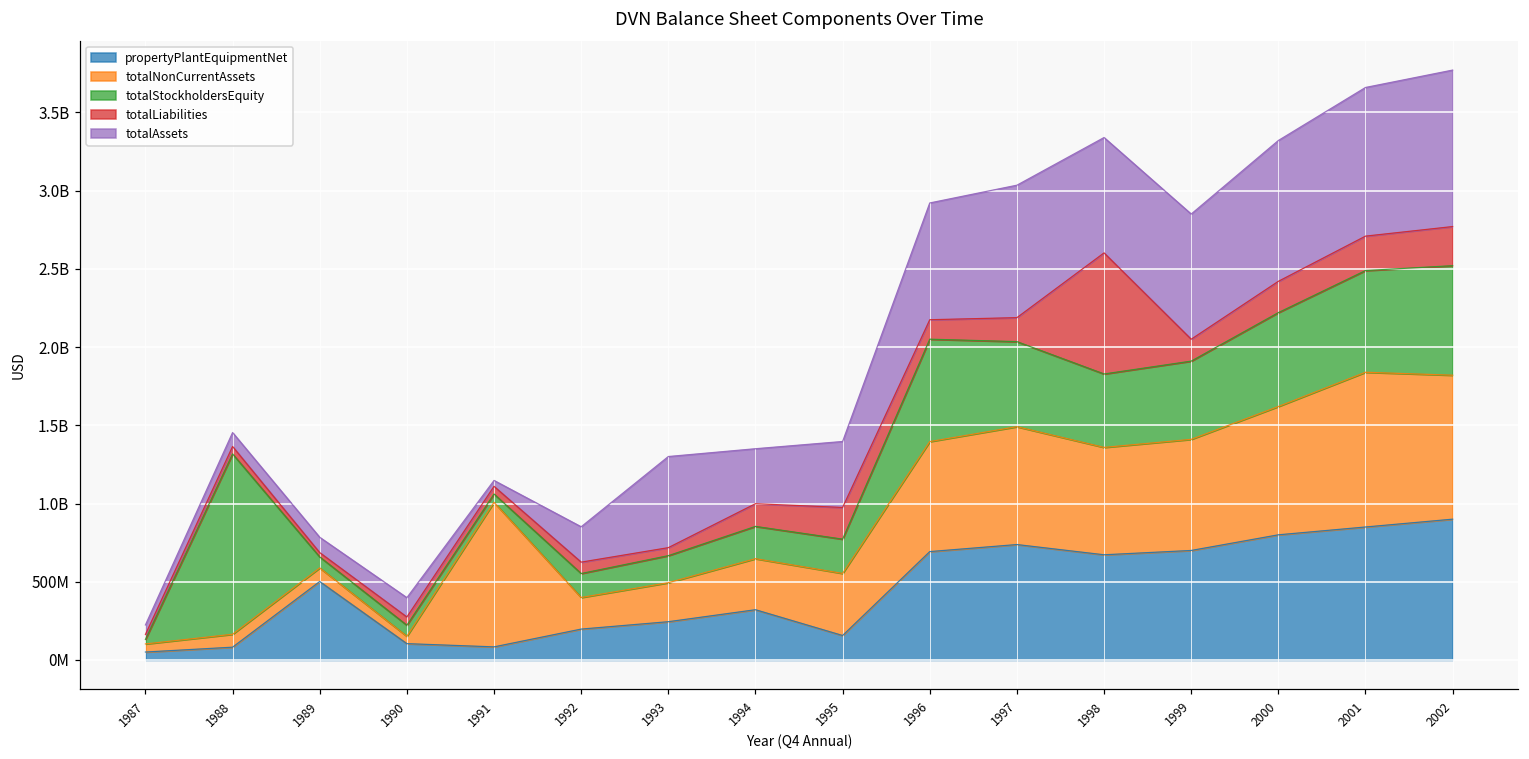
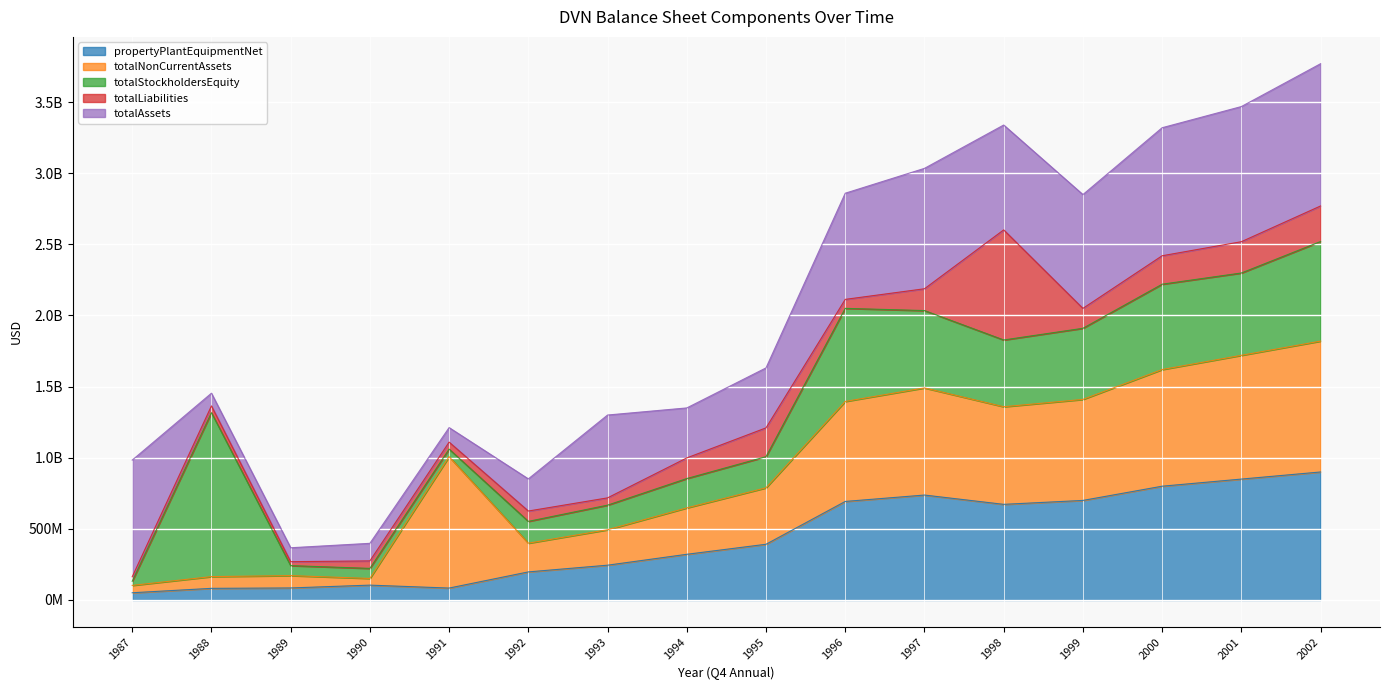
totalAssets, 1987: 60000000 -> 820000000
propertyPlantEquipmentNet, 1989: 500000000 -> 80000000
totalAssets, 1991: 40000000 -> 100000000
propertyPlantEquipmentNet, 1995: 160000000 -> 390000000
totalLiabilities, 1996: 120000000 -> 60000000
totalNonCurrentAssets, 2001: 990000000 -> 870000000
totalStockholdersEquity, 2001: 650000000 -> 580000000
